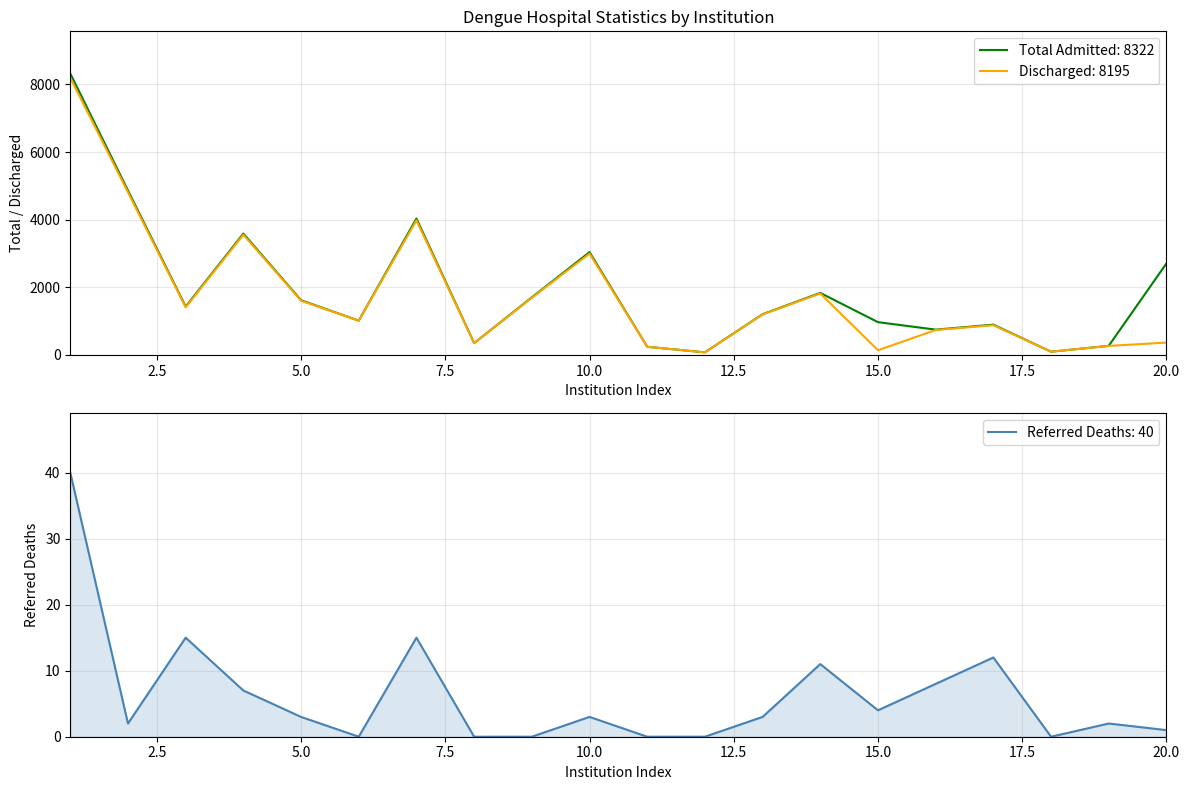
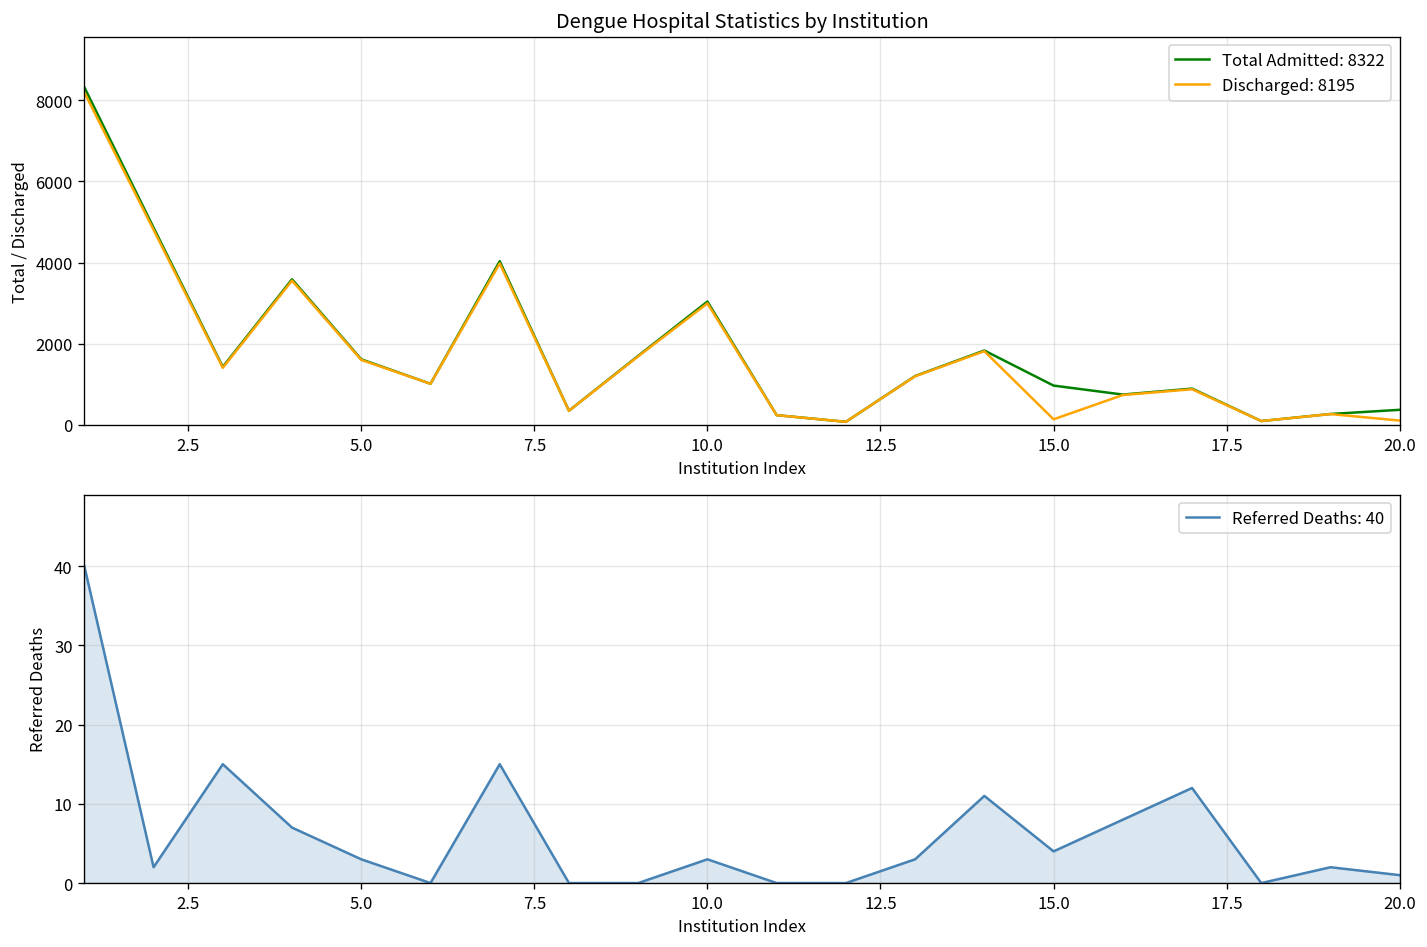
Dengue Hospital Statistics by Institution, Total Admitted: 8322, 20.0: 2700 -> 400
Dengue Hospital Statistics by Institution, Discharged: 8195, 20.0: 400 -> 100
